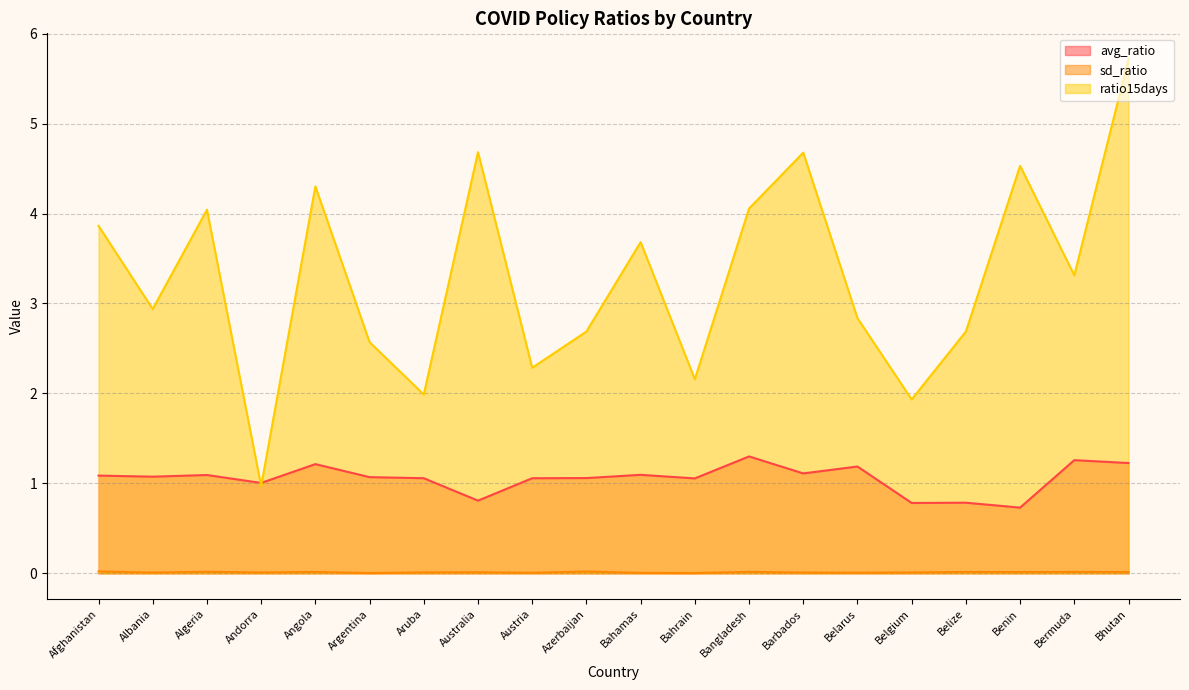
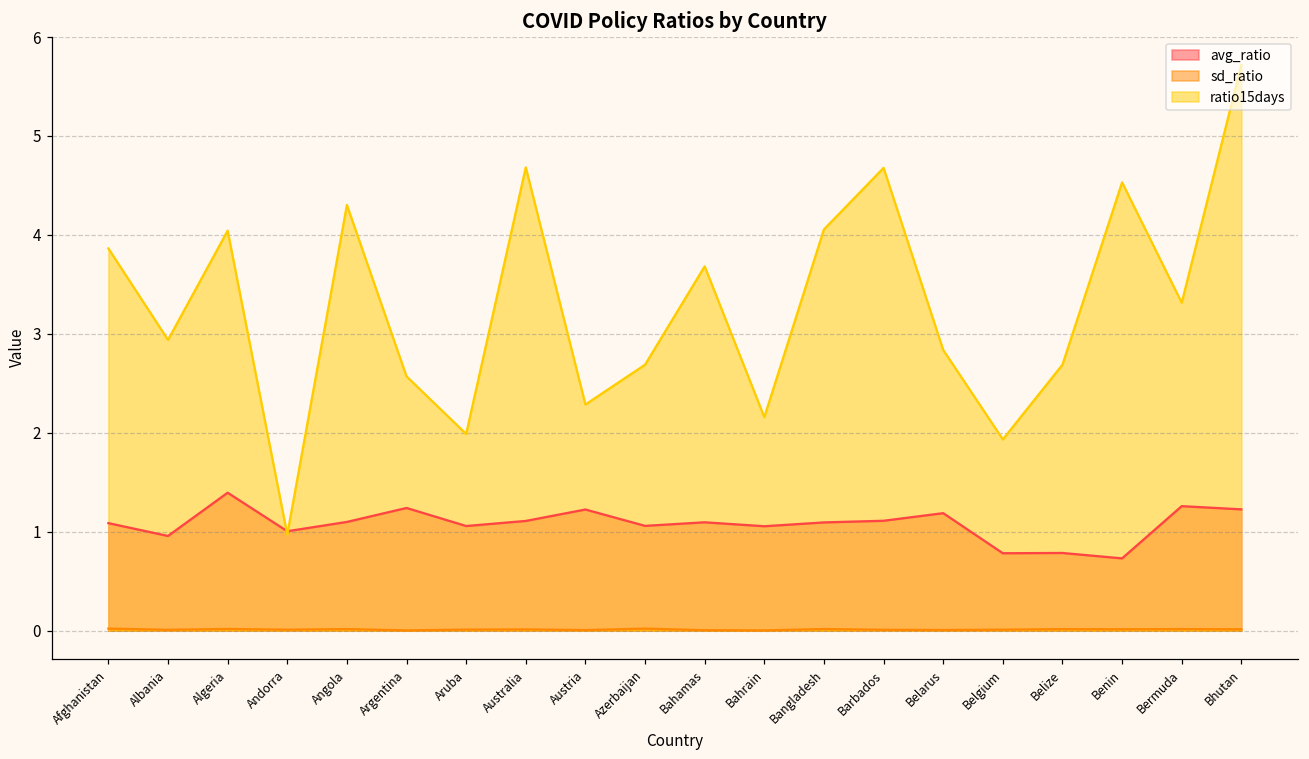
avg_ratio, Albania: 1.1 -> 1.0
avg_ratio, Algeria: 1.1 -> 1.4
avg_ratio, Angola: 1.2 -> 1.1
avg_ratio, Argentina: 1.1 -> 1.2
avg_ratio, Australia: 0.8 -> 1.1
avg_ratio, Austria: 1.1 -> 1.2
avg_ratio, Bangladesh: 1.3 -> 1.1
